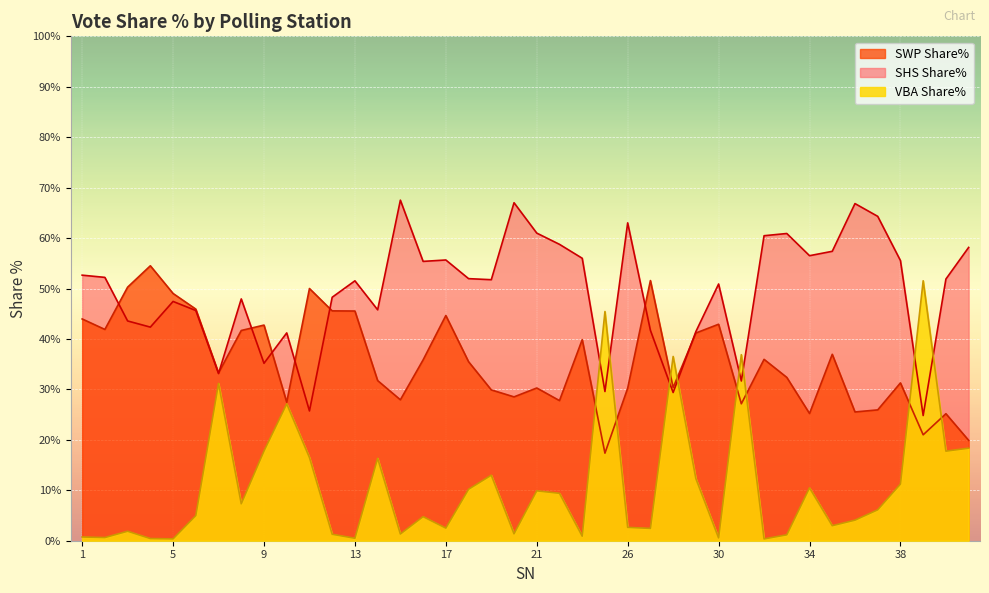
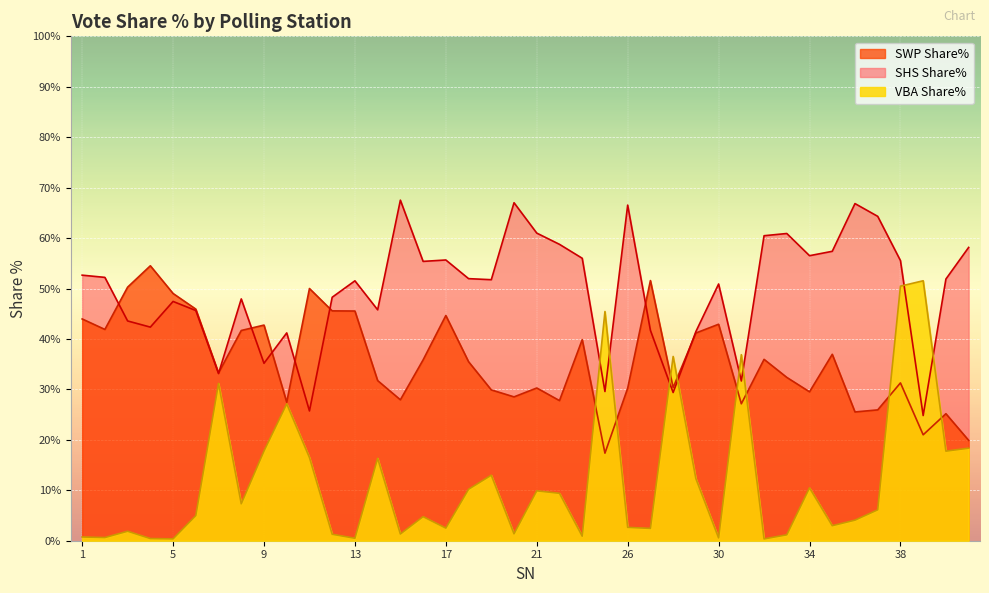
SHS Share%, 26: 63% -> 67%
SWP Share%, 34: 25% -> 30%
VBA Share%, 38: 11% -> 50%
